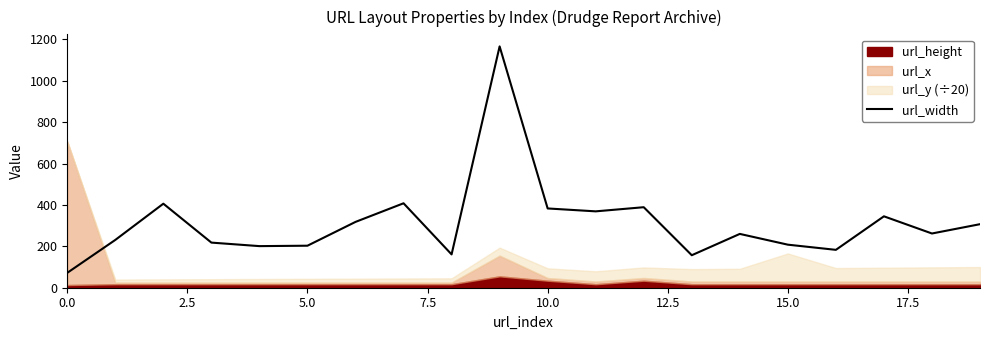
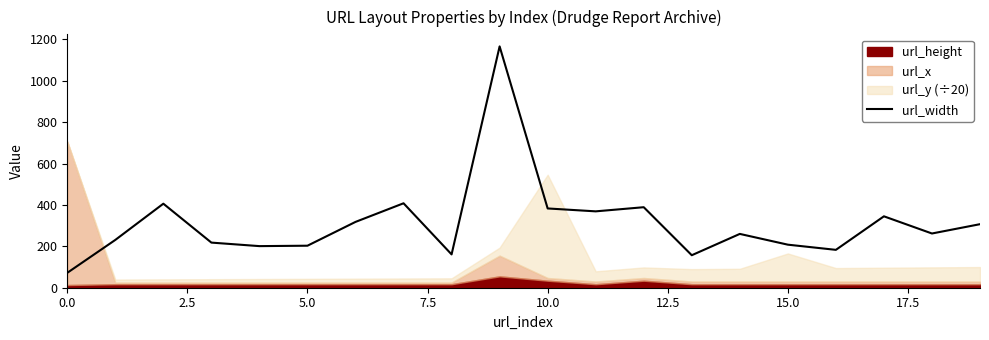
url_y (÷20), 10.0: 50 -> 500
